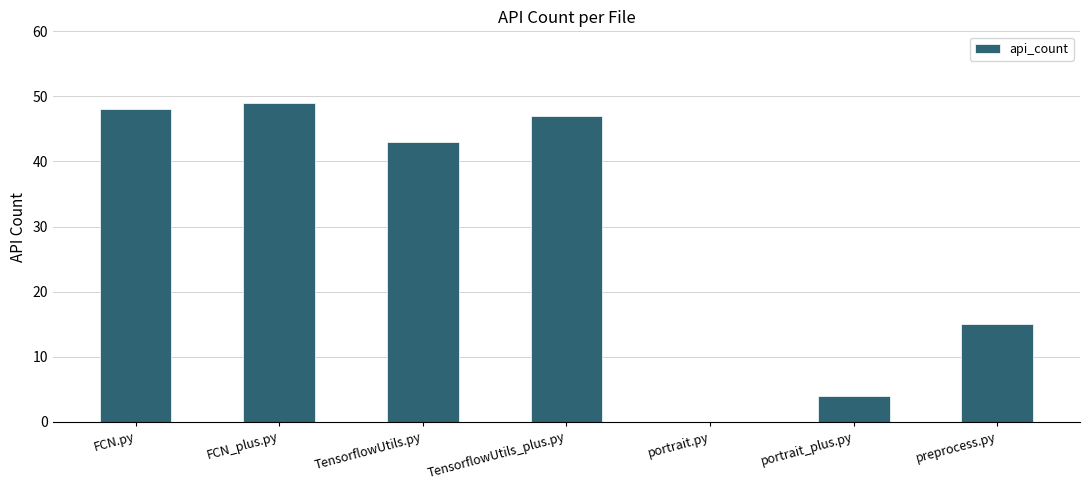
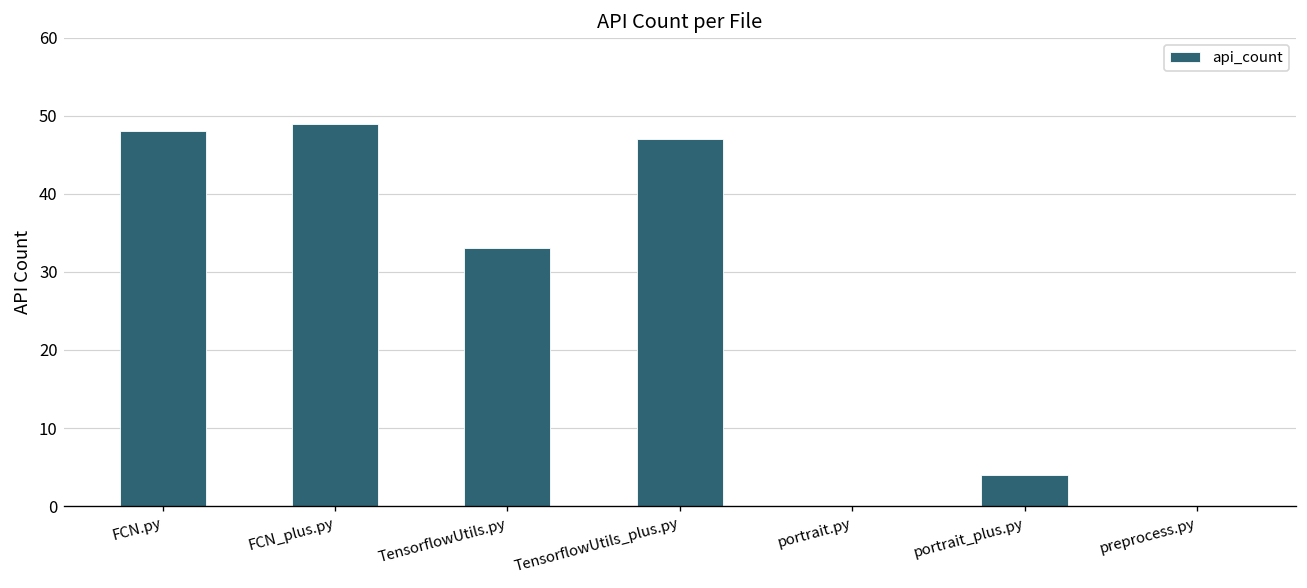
TensorflowUtils.py: 43 -> 33
preprocess.py: 15 -> 0
